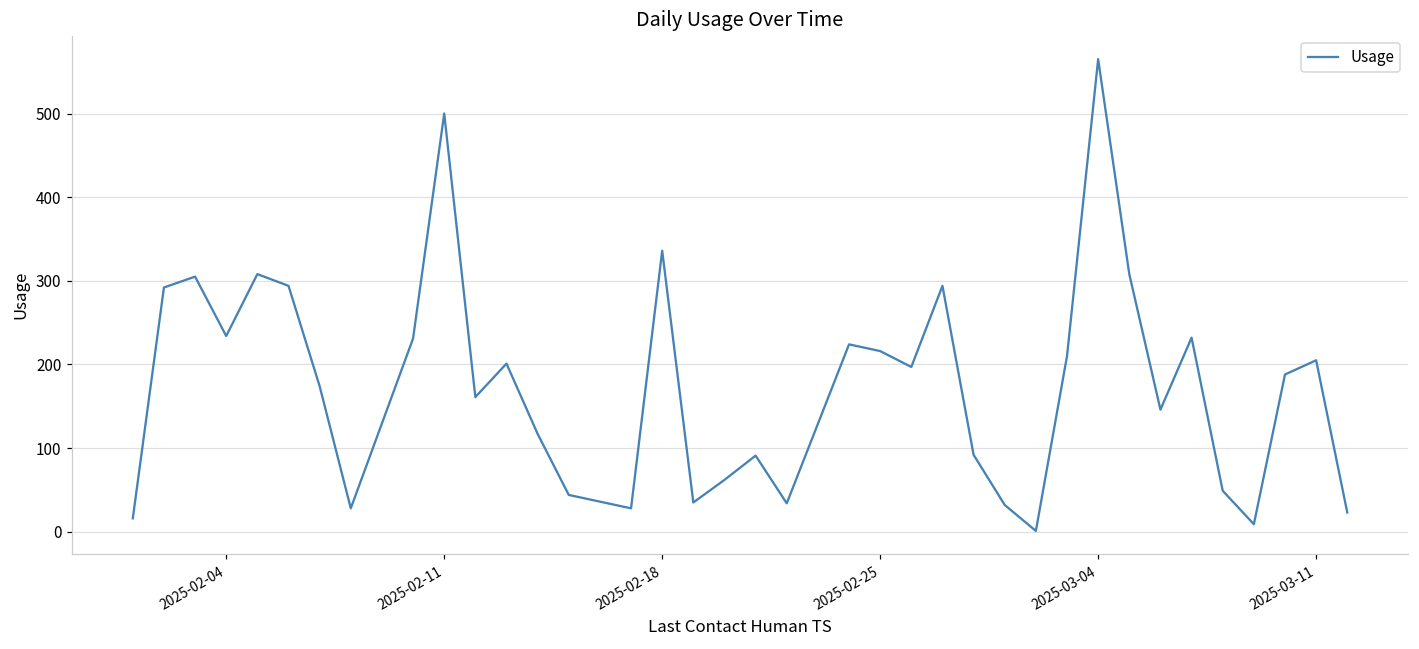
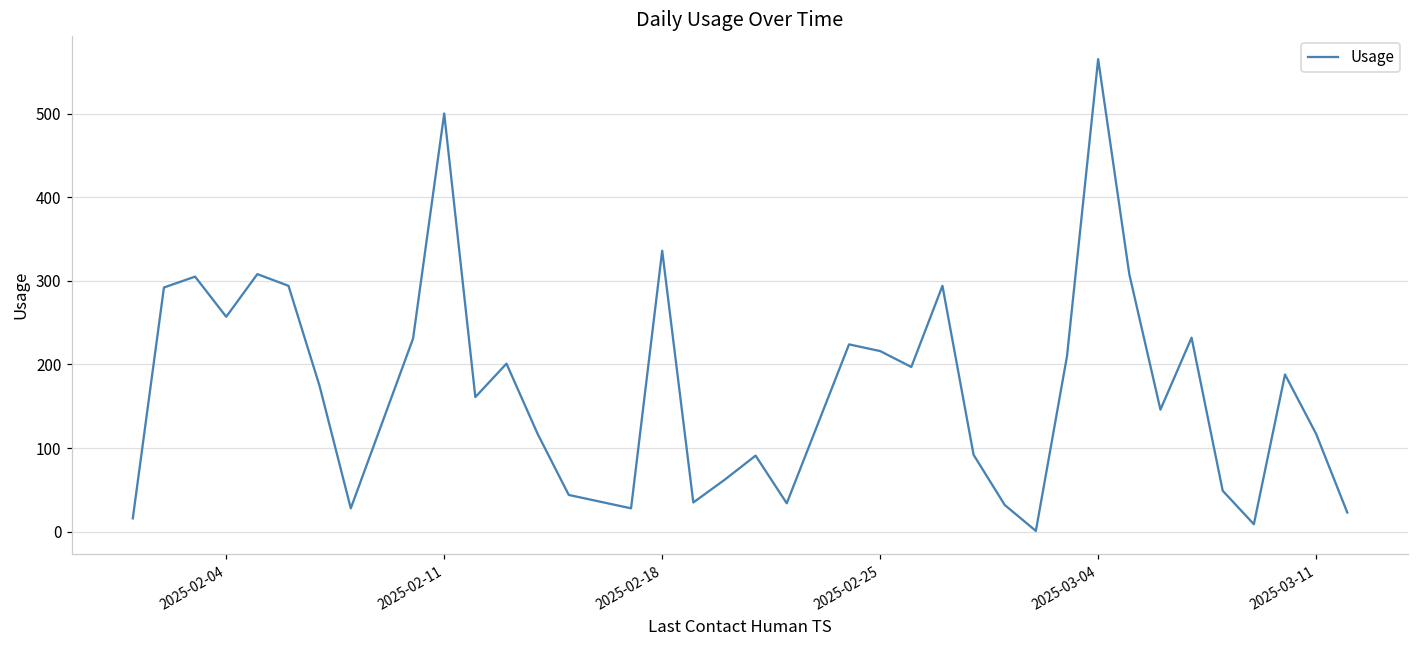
2025-02-04: 230 -> 260
2025-03-11: 210 -> 120
